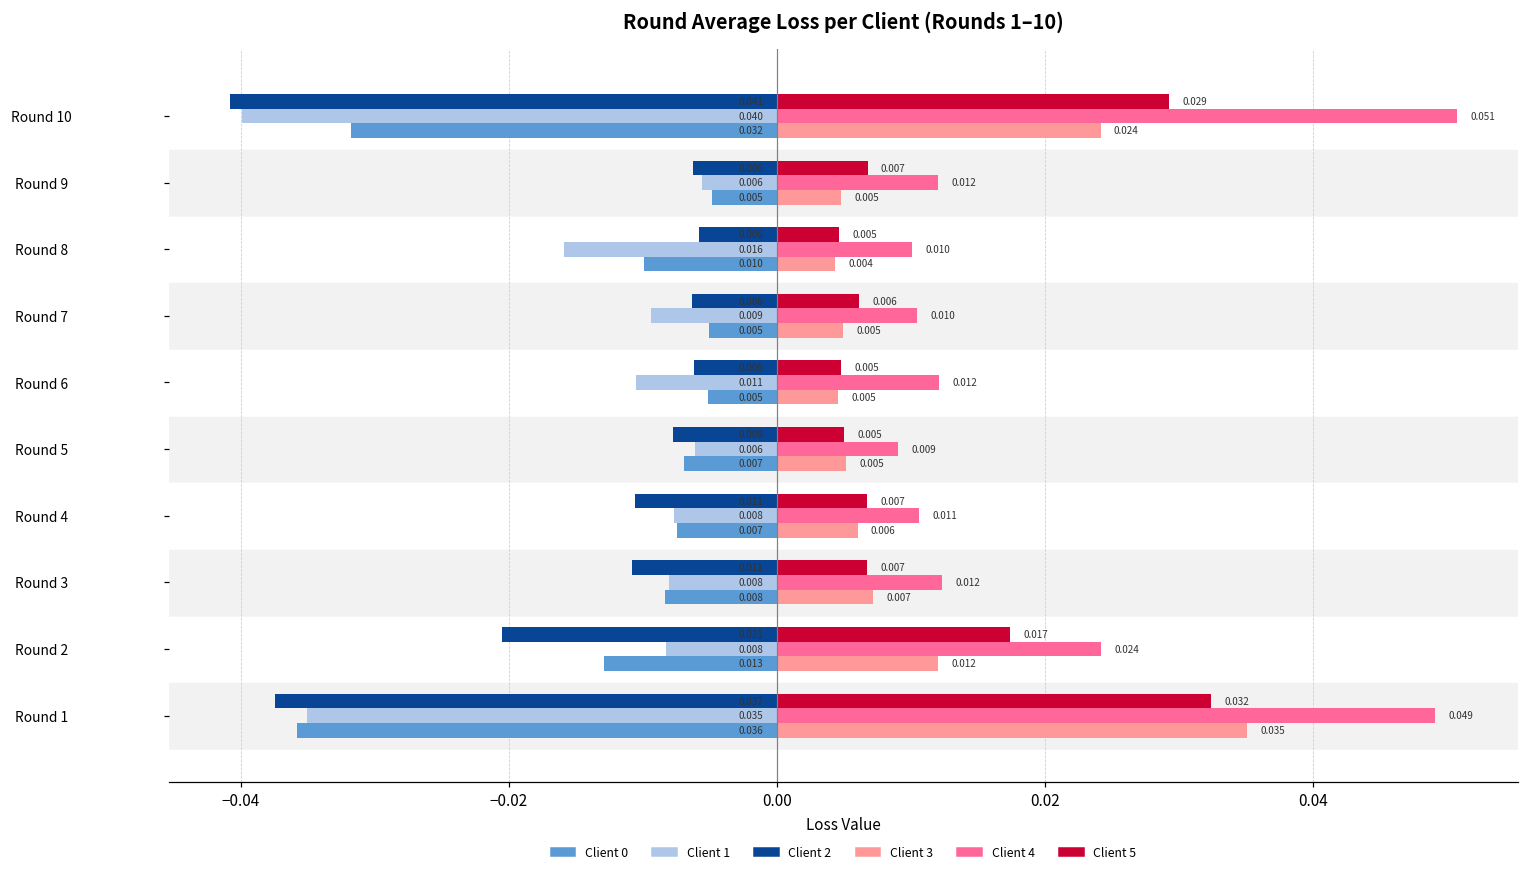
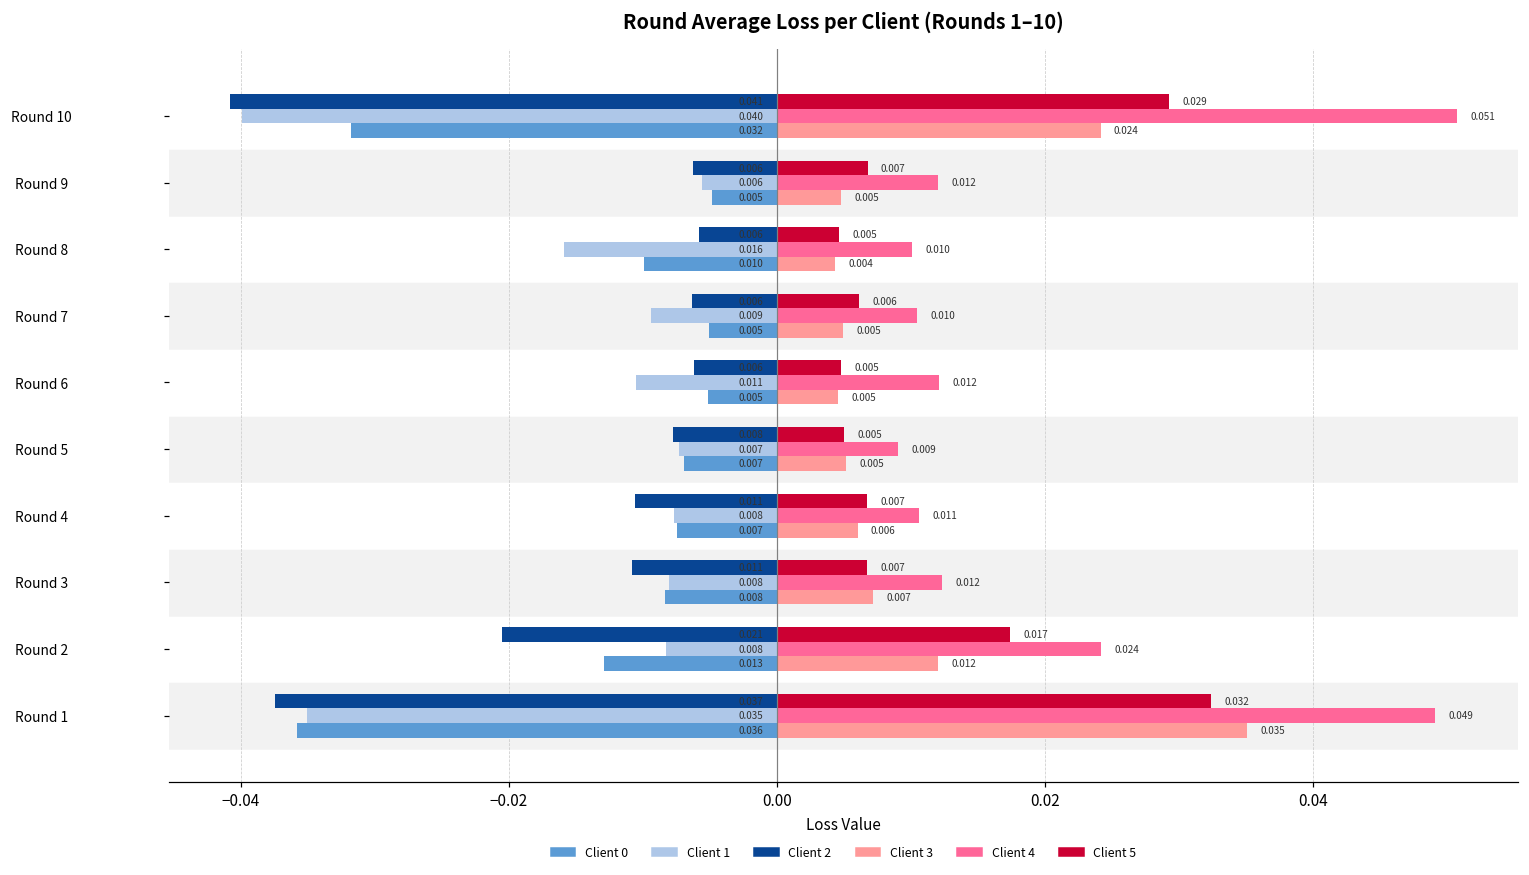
Client 1, Round 5: 0.006 -> 0.007
